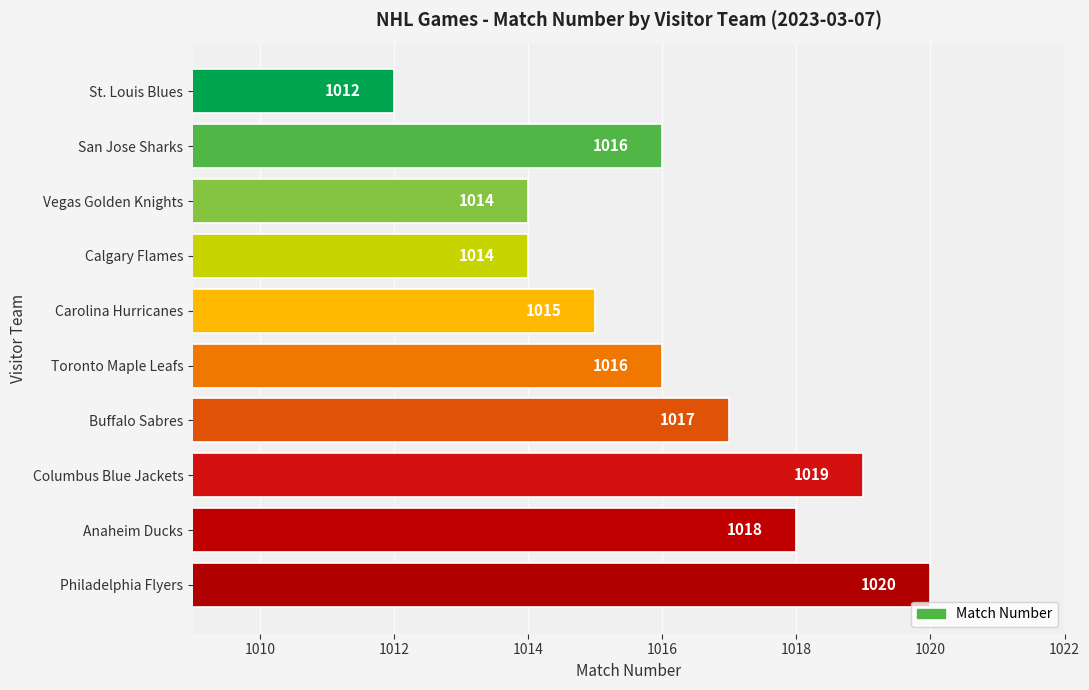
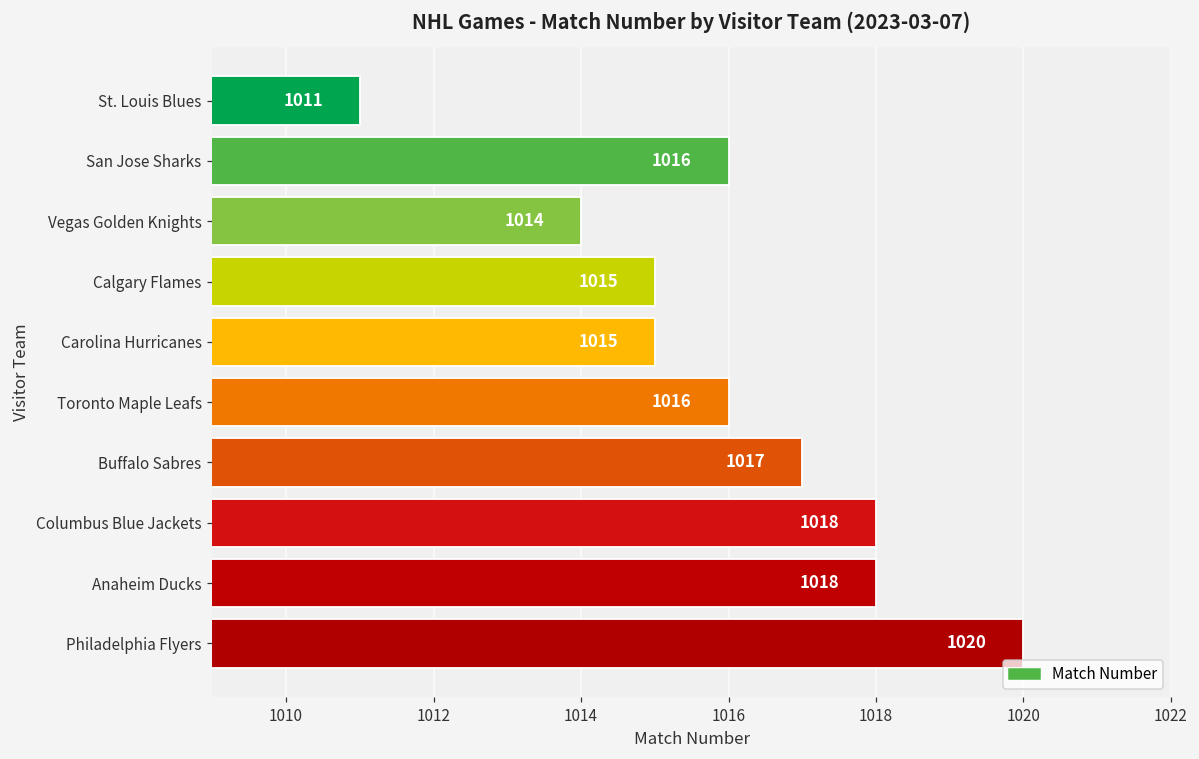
St. Louis Blues: 1012 -> 1011
Calgary Flames: 1014 -> 1015
Columbus Blue Jackets: 1019 -> 1018
